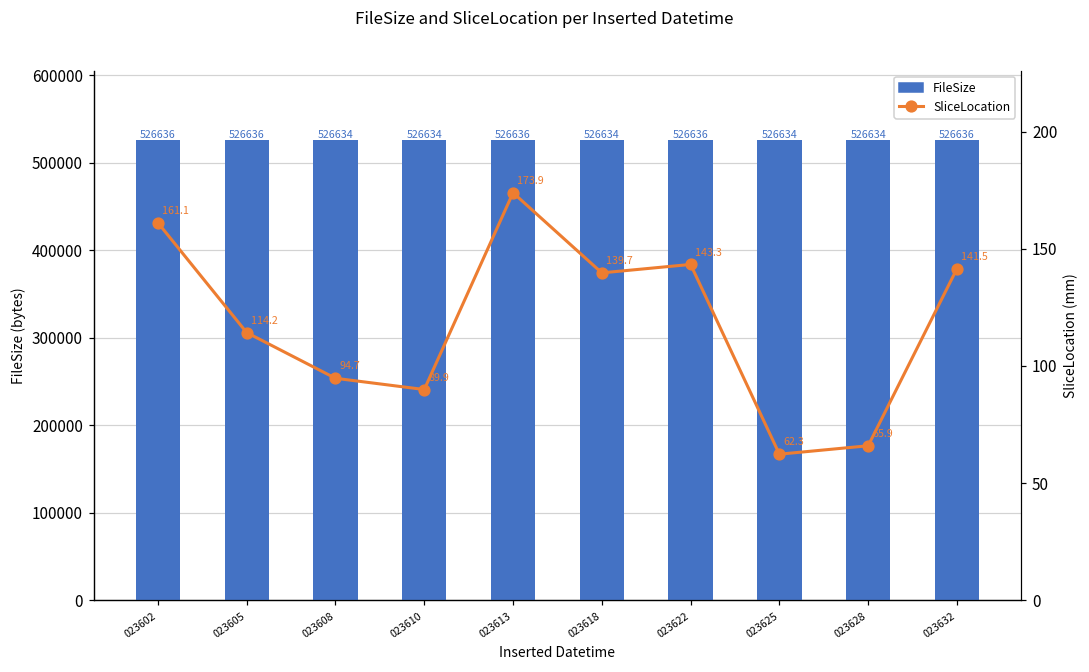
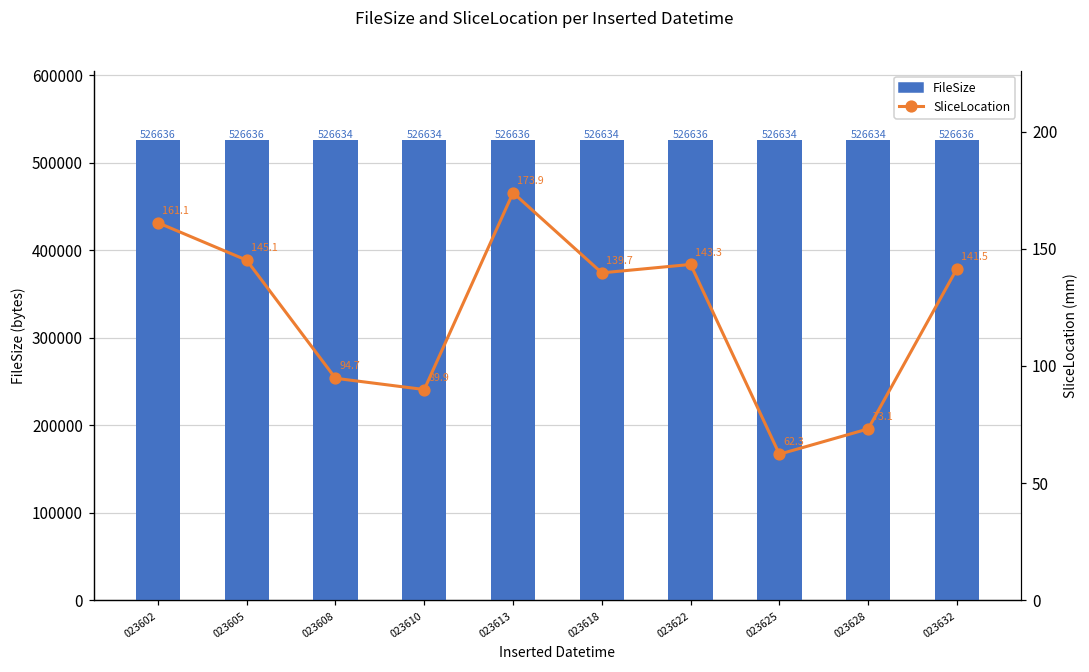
SliceLocation, 023605: 114.2 -> 145.1
SliceLocation, 023628: 65.9 -> 73.1
